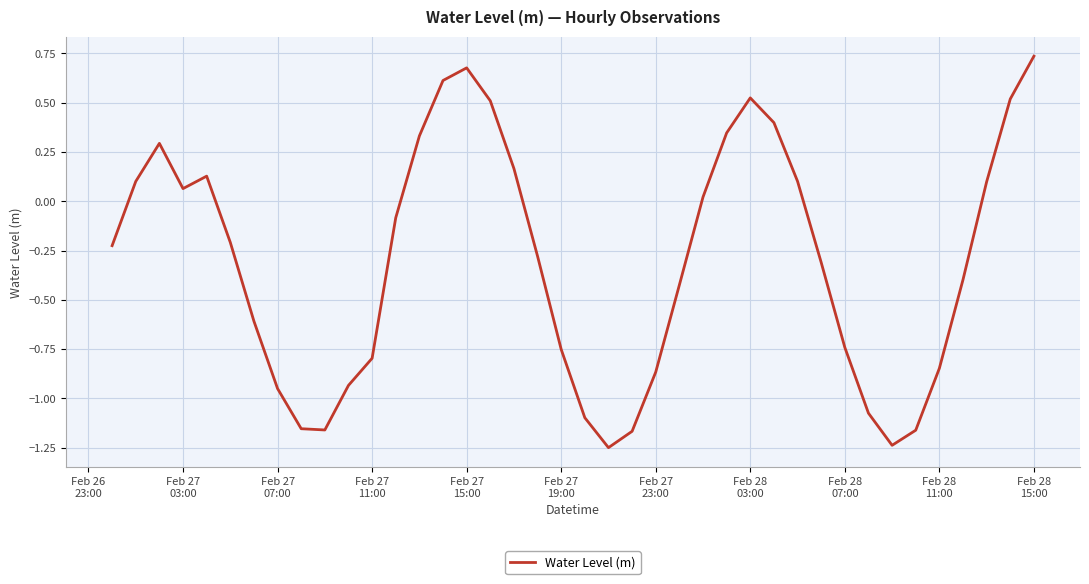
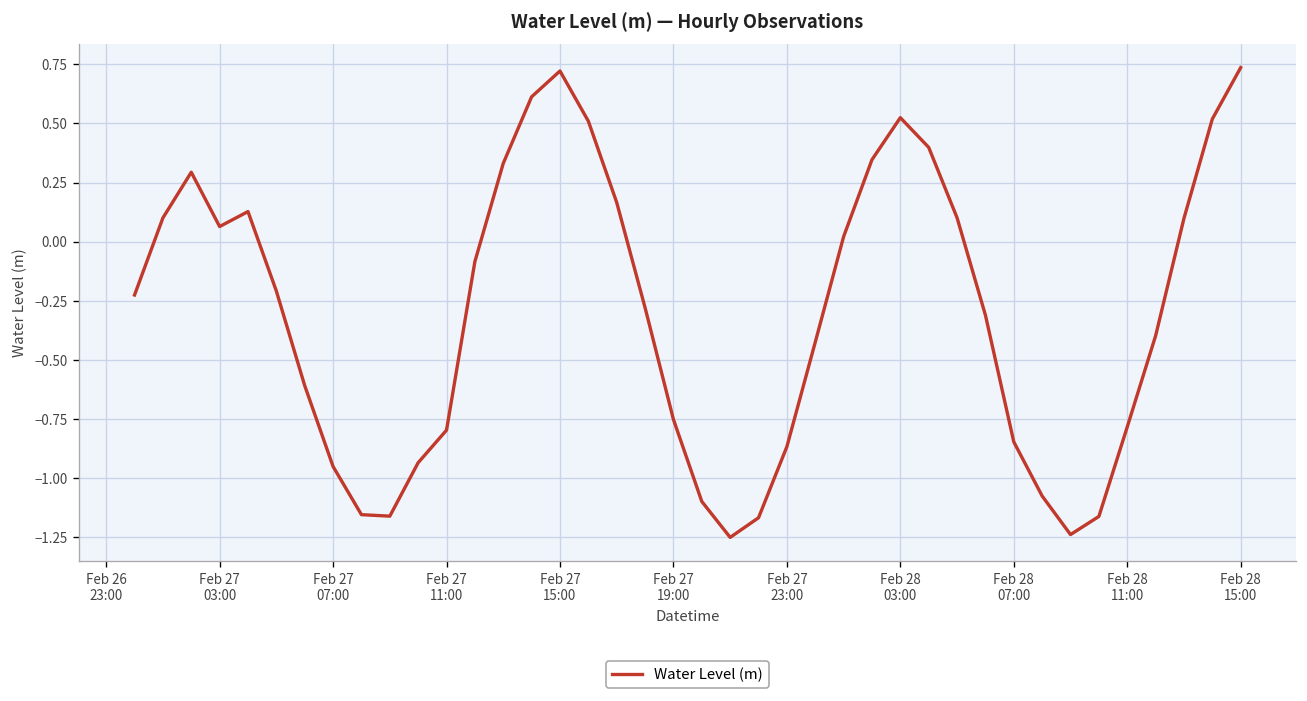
Feb 27 15:00: 0.68 -> 0.72
Feb 28 07:00: -0.74 -> -0.85
Feb 28 11:00: -0.85 -> -0.78
